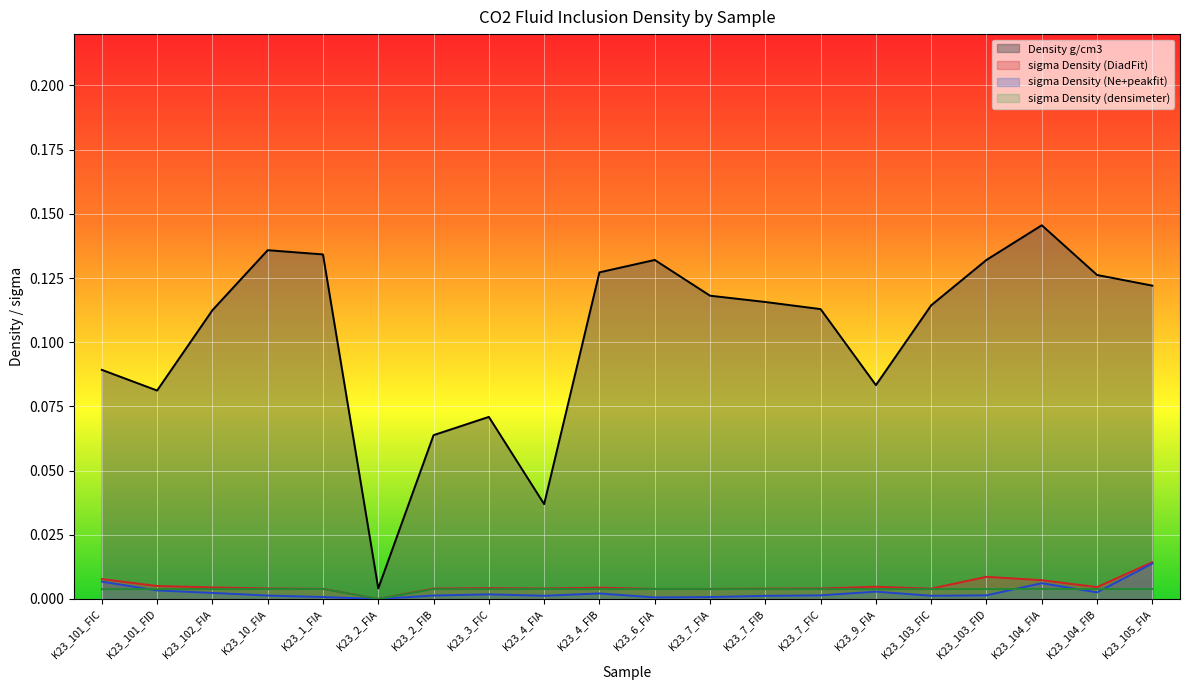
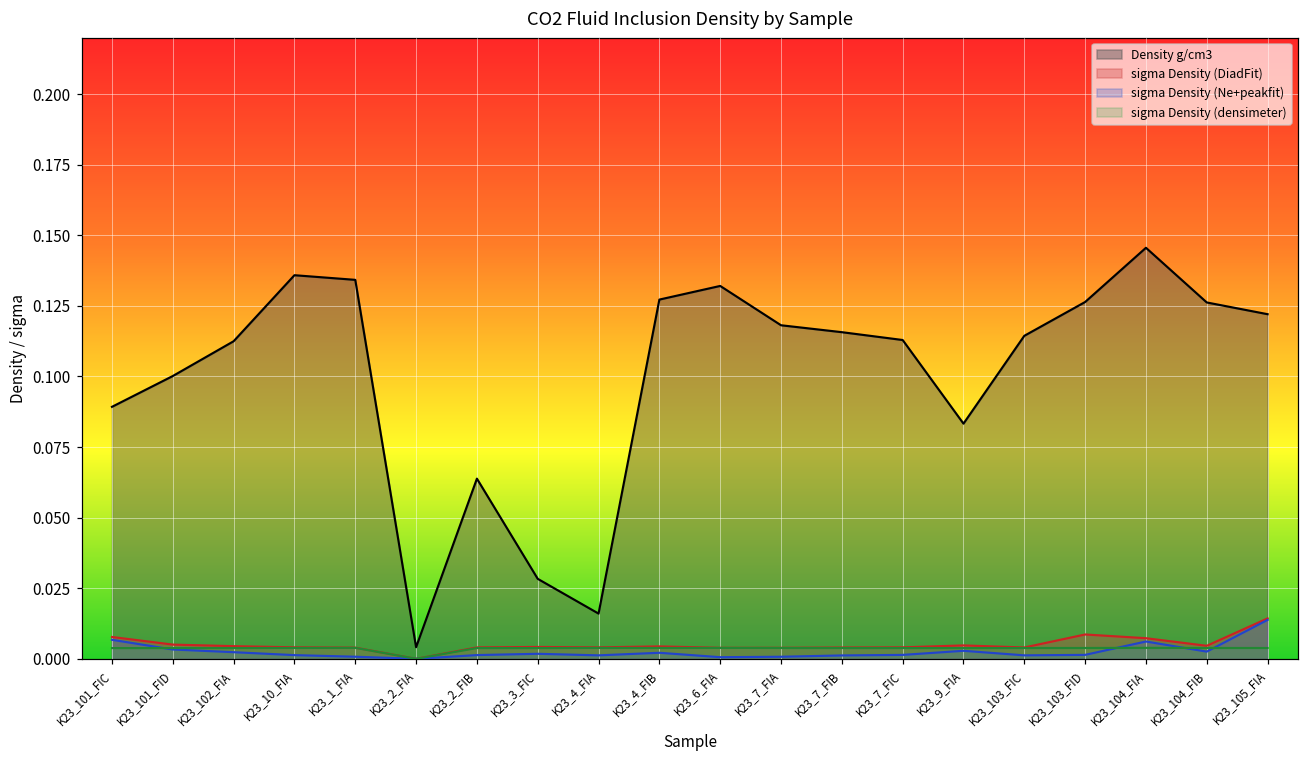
Density g/cm3, K23_101_FID: 0.081 -> 0.100
Density g/cm3, K23_3_FIC: 0.071 -> 0.028
Density g/cm3, K23_4_FIA: 0.037 -> 0.016
Density g/cm3, K23_103_FID: 0.132 -> 0.126
